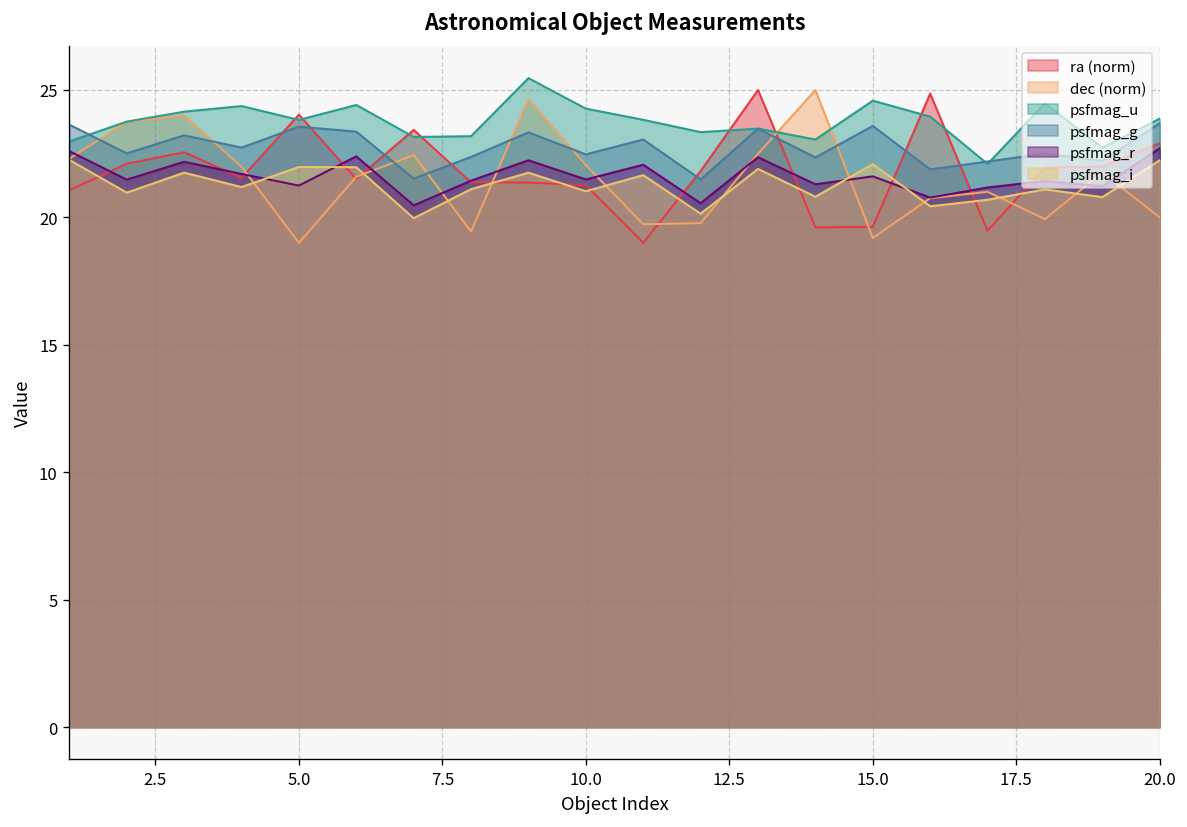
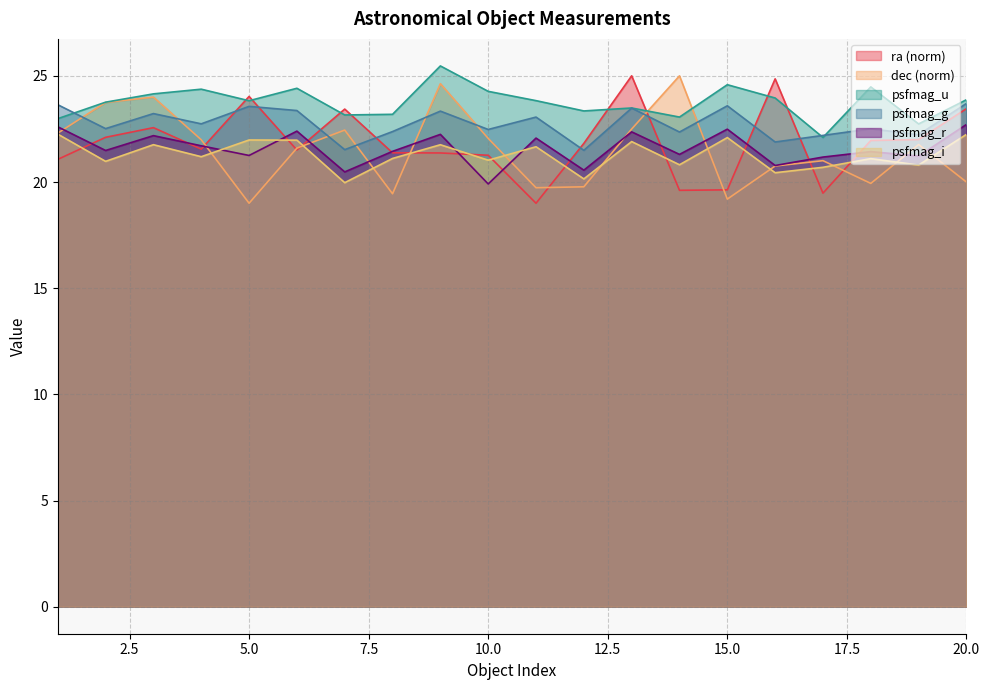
psfmag_r, 10.0: 21.5 -> 19.9
psfmag_r, 15.0: 21.6 -> 22.5
ra (norm), 20.0: 22.9 -> 23.5
